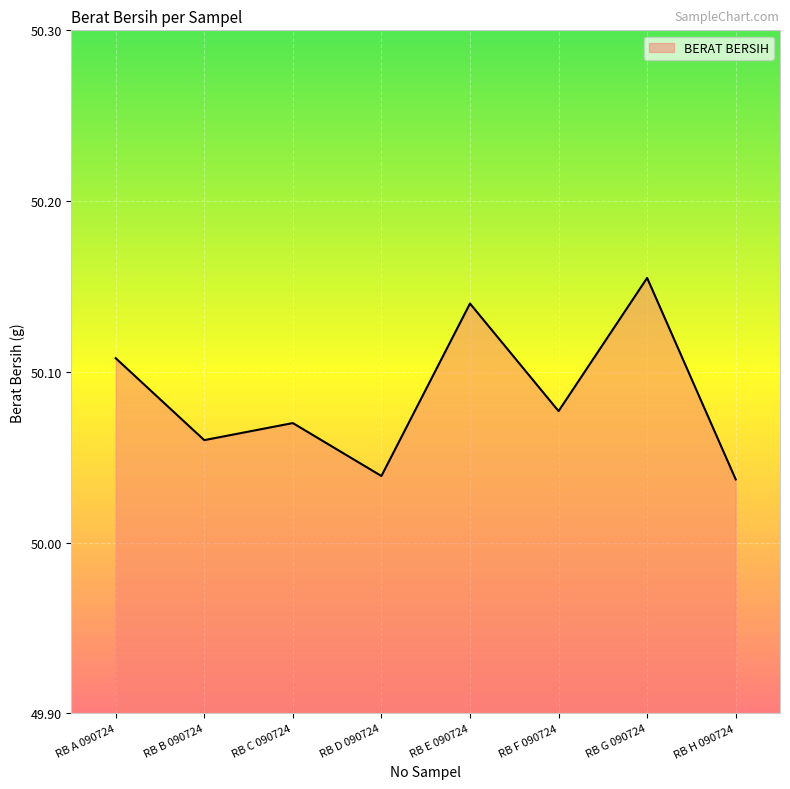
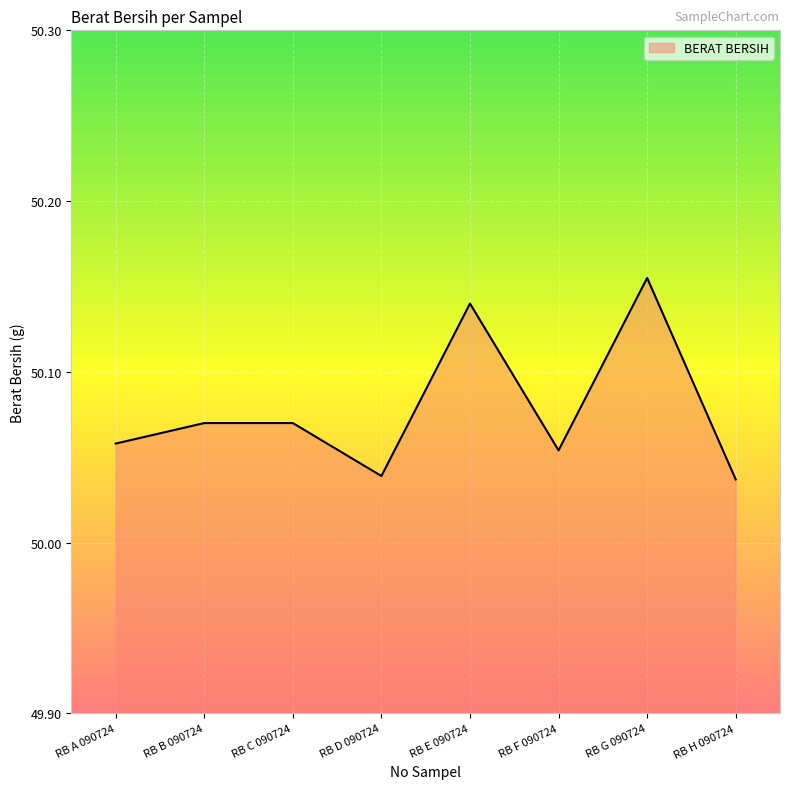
RB A 090724: 50.108 -> 50.058
RB B 090724: 50.06 -> 50.07
RB F 090724: 50.077 -> 50.054
